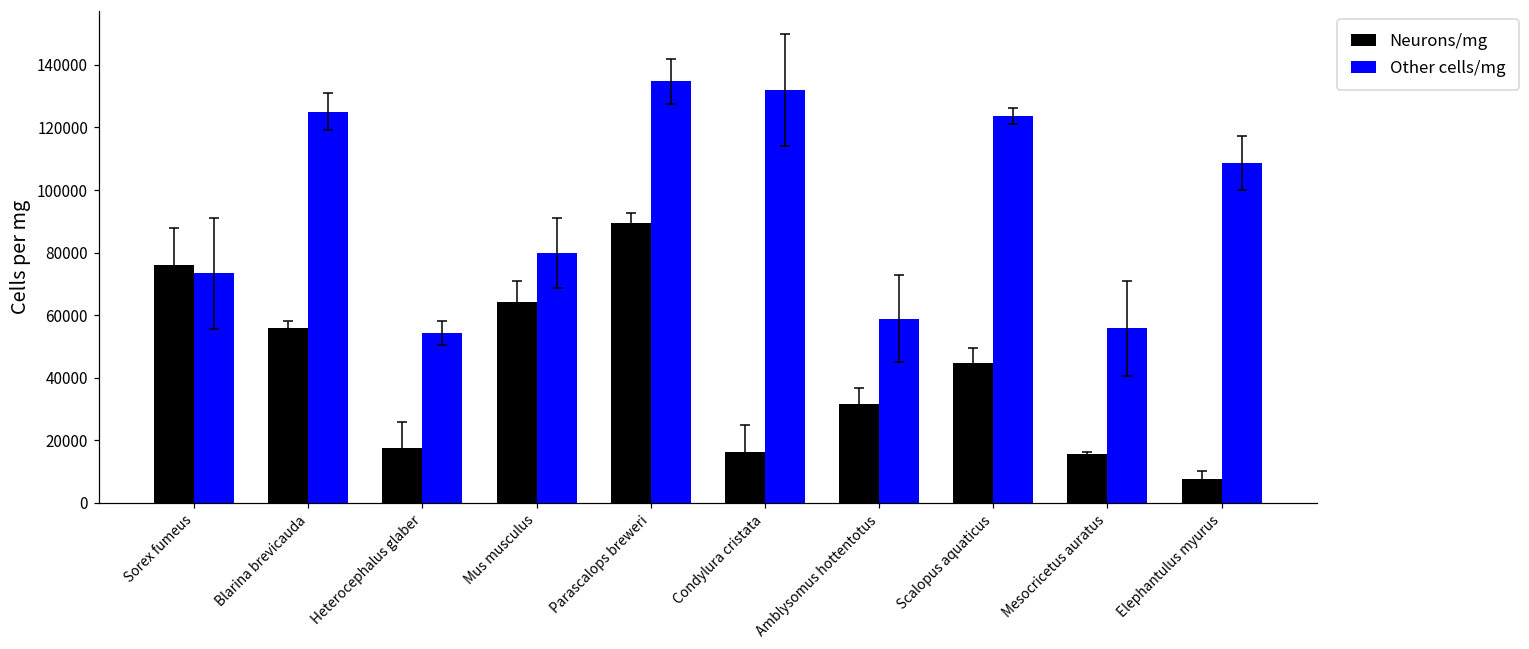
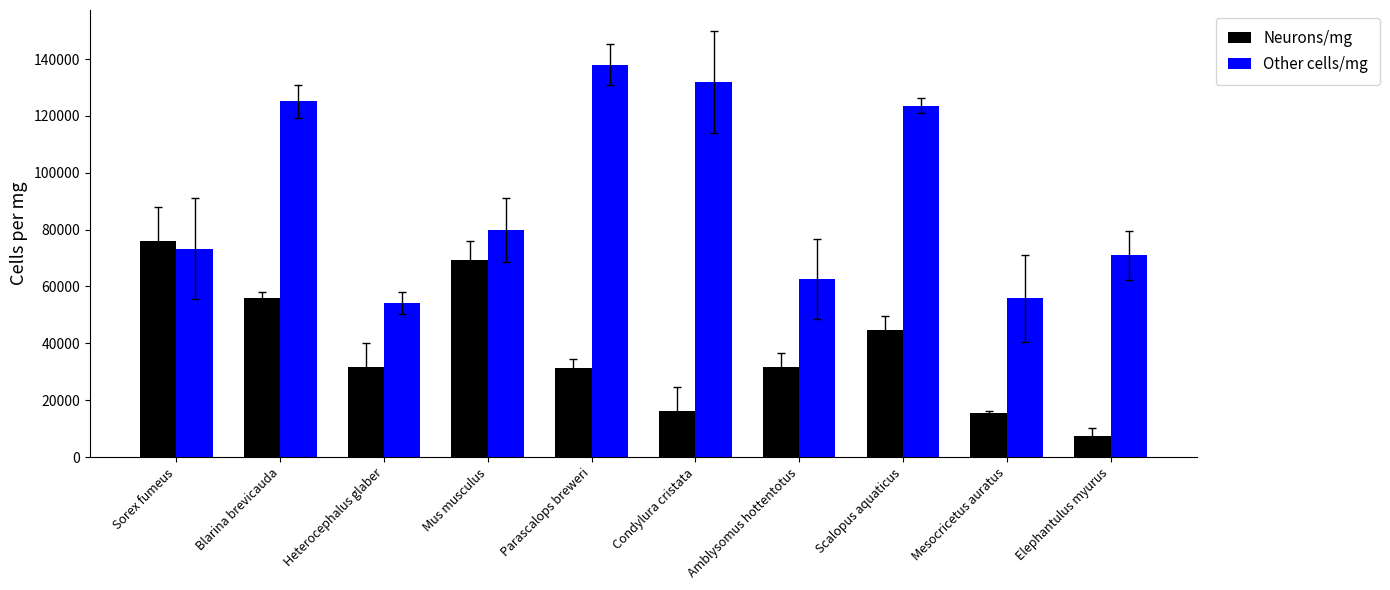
Neurons/mg, Heterocephalus glaber: 17000 -> 32000
Neurons/mg, Mus musculus: 64000 -> 69000
Neurons/mg, Parascalops breweri: 89000 -> 31000
Other cells/mg, Parascalops breweri: 135000 -> 138000
Other cells/mg, Amblysomus hottentotus: 59000 -> 63000
Other cells/mg, Elephantulus myurus: 109000 -> 71000
